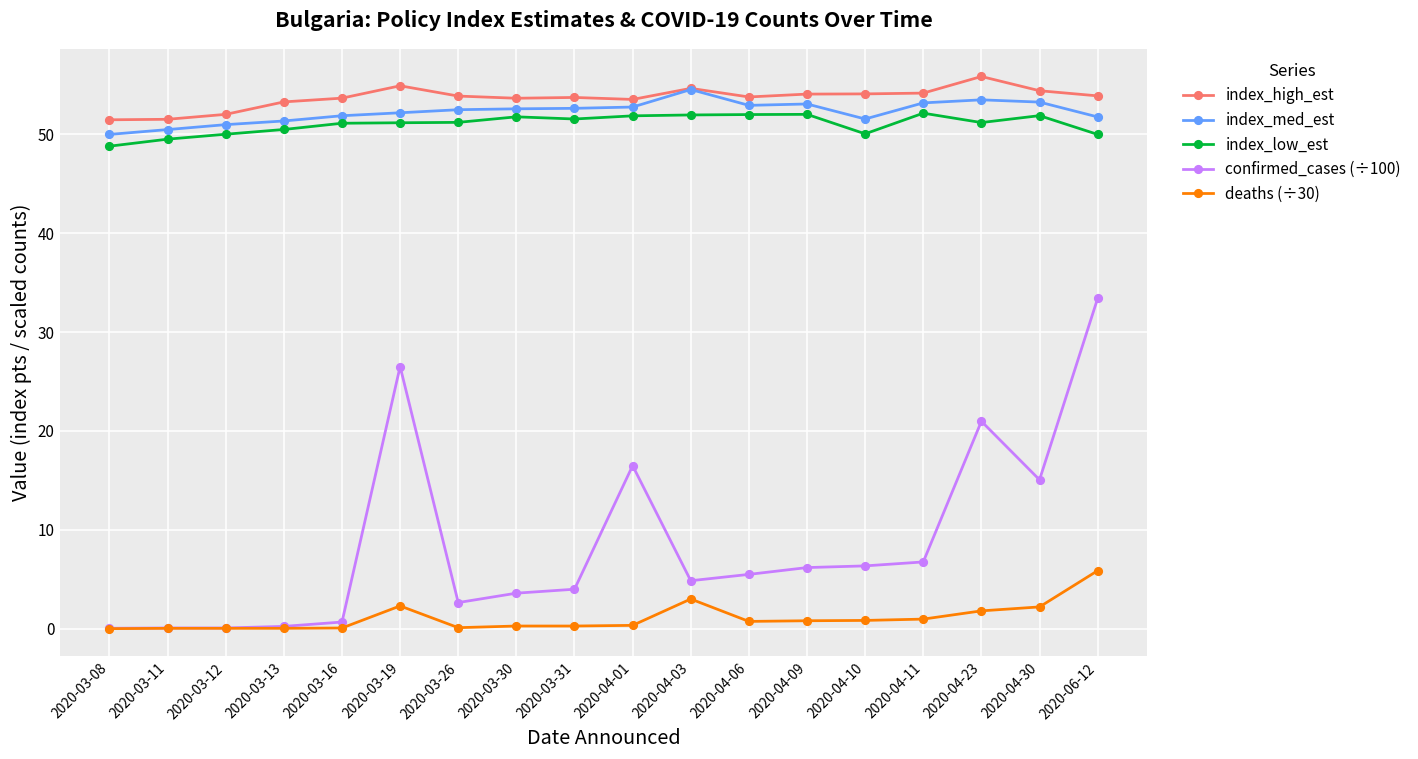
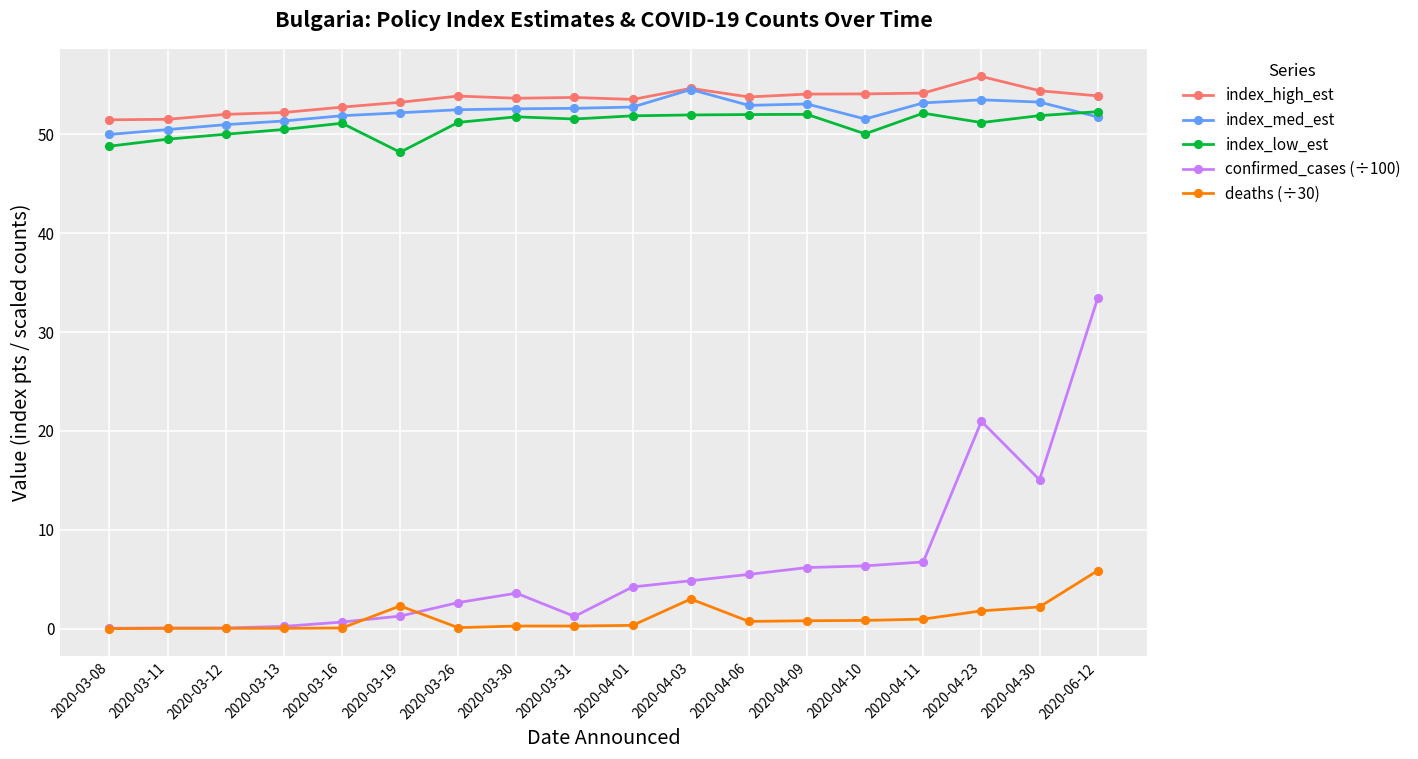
index_high_est, 2020-03-13: 53 -> 52
index_high_est, 2020-03-16: 54 -> 53
index_high_est, 2020-03-19: 55 -> 53
index_low_est, 2020-03-19: 51 -> 48
confirmed_cases (÷100), 2020-03-19: 27 -> 1
confirmed_cases (÷100), 2020-03-31: 4 -> 1
confirmed_cases (÷100), 2020-04-01: 16 -> 4
index_low_est, 2020-06-12: 50 -> 52
